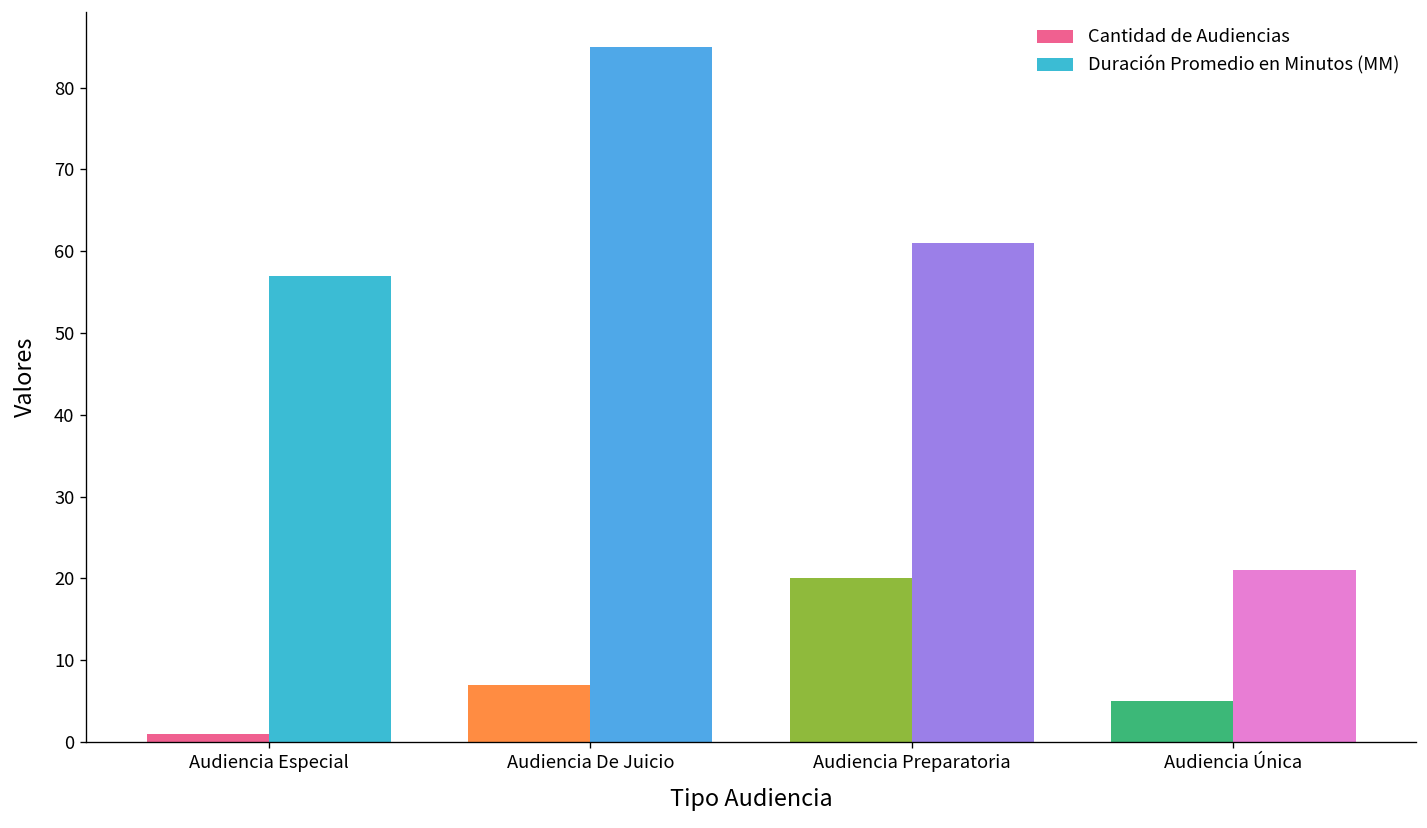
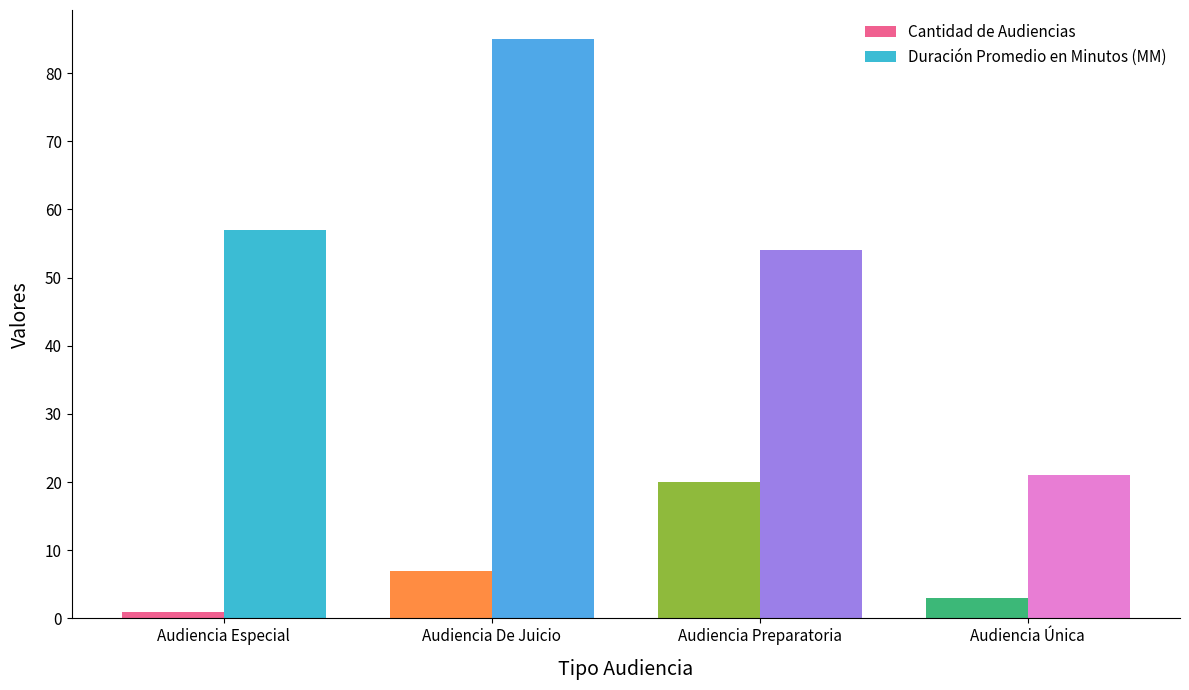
Duración Promedio en Minutos (MM), Audiencia Preparatoria: 61 -> 54
Cantidad de Audiencias, Audiencia Única: 5 -> 3
